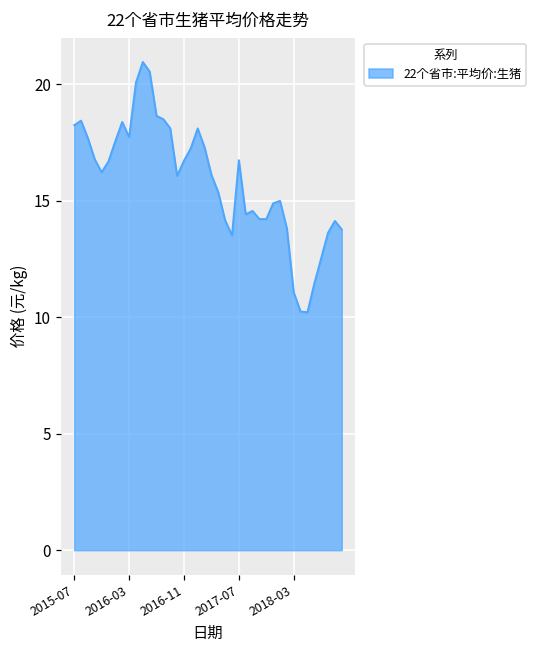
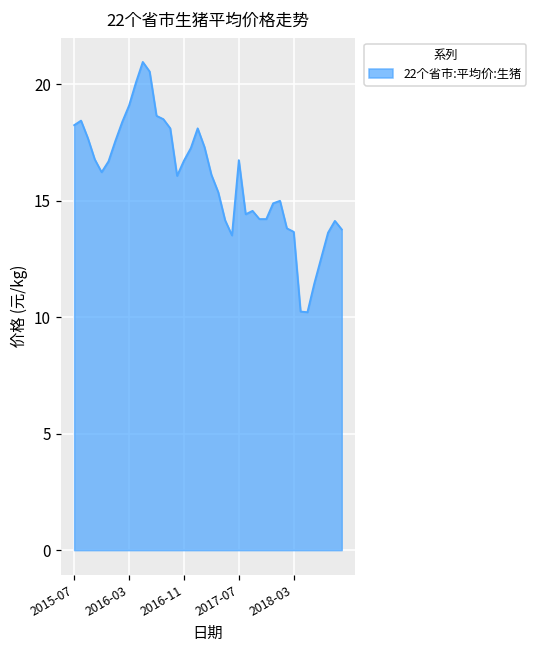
2016-03: 17.7 -> 19.1
2018-03: 11.1 -> 13.7
